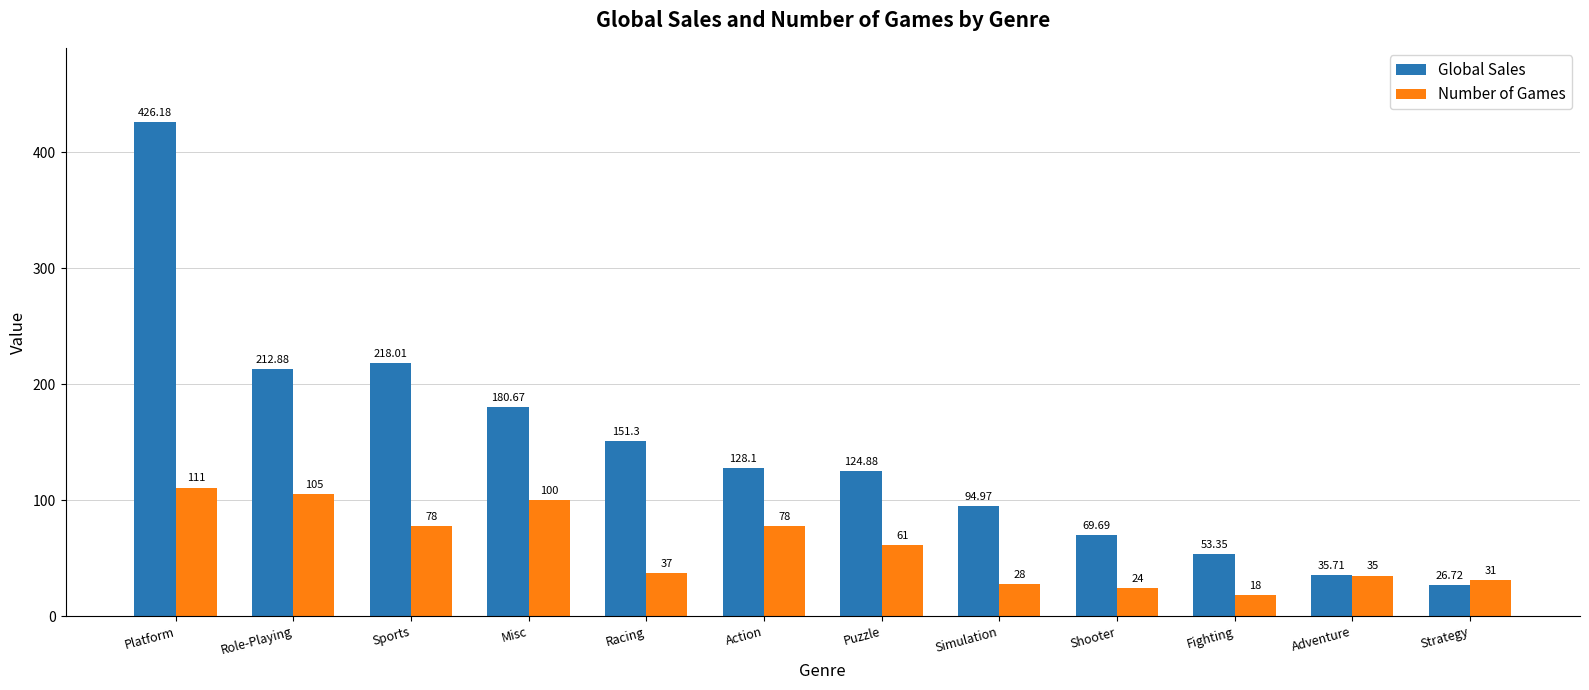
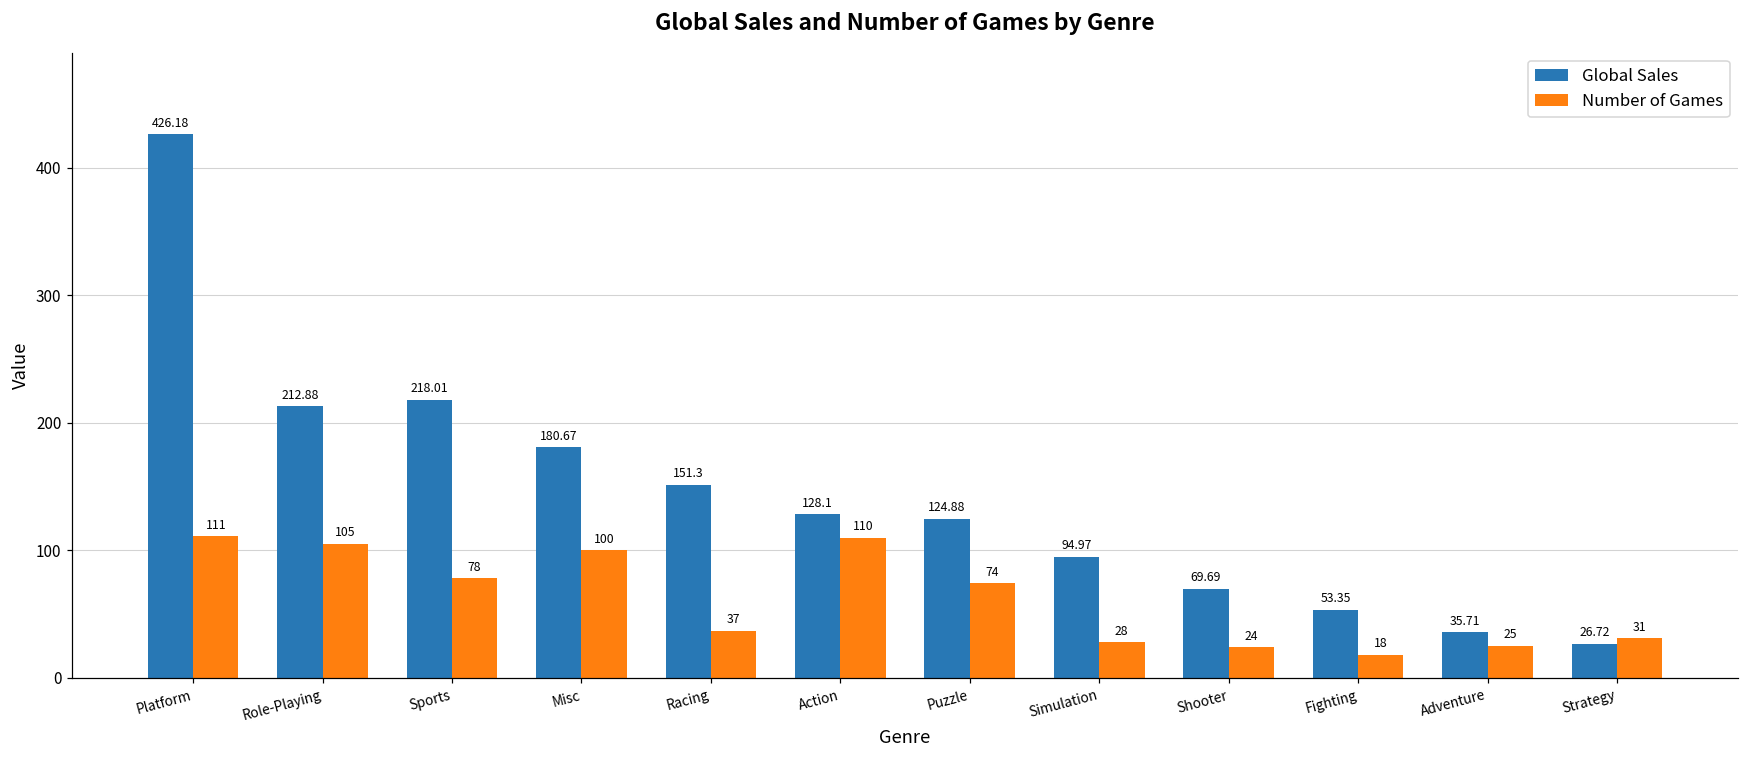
Number of Games, Action: 78 -> 110
Number of Games, Puzzle: 61 -> 74
Number of Games, Adventure: 35 -> 25
